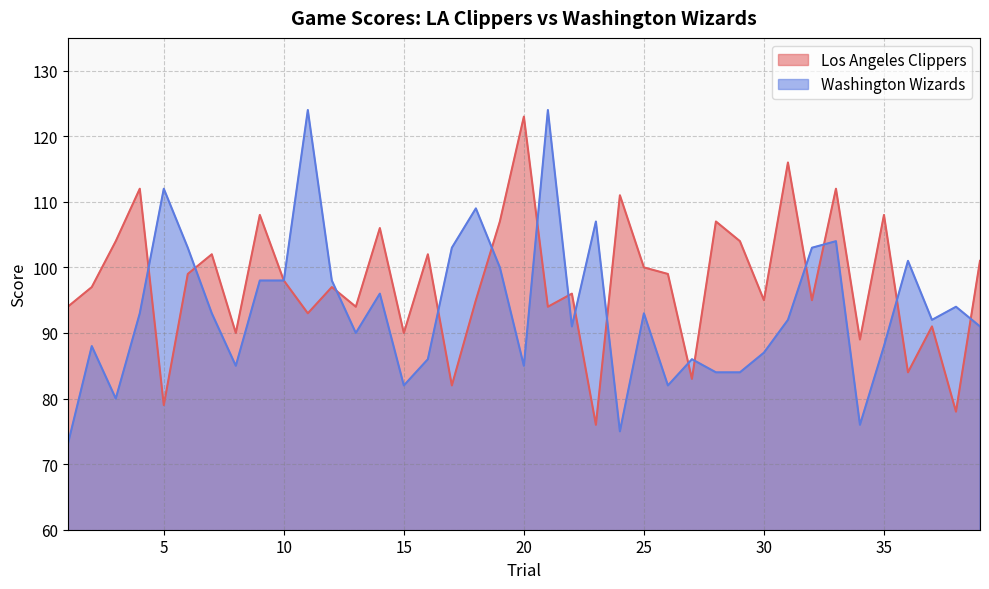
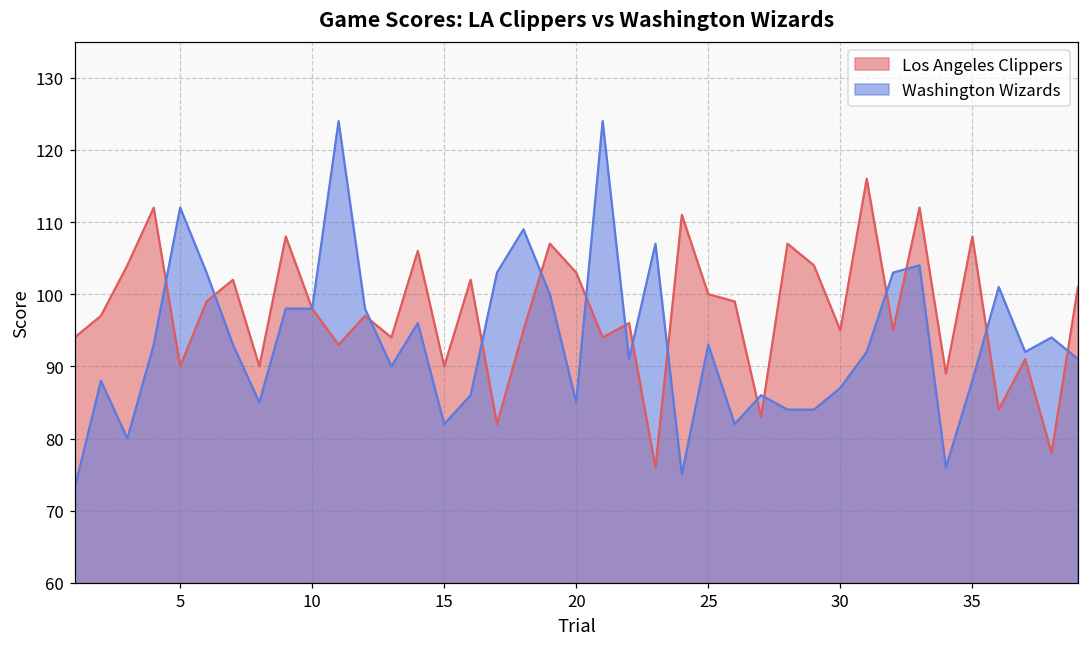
Los Angeles Clippers, 5: 79 -> 90
Los Angeles Clippers, 20: 123 -> 103
